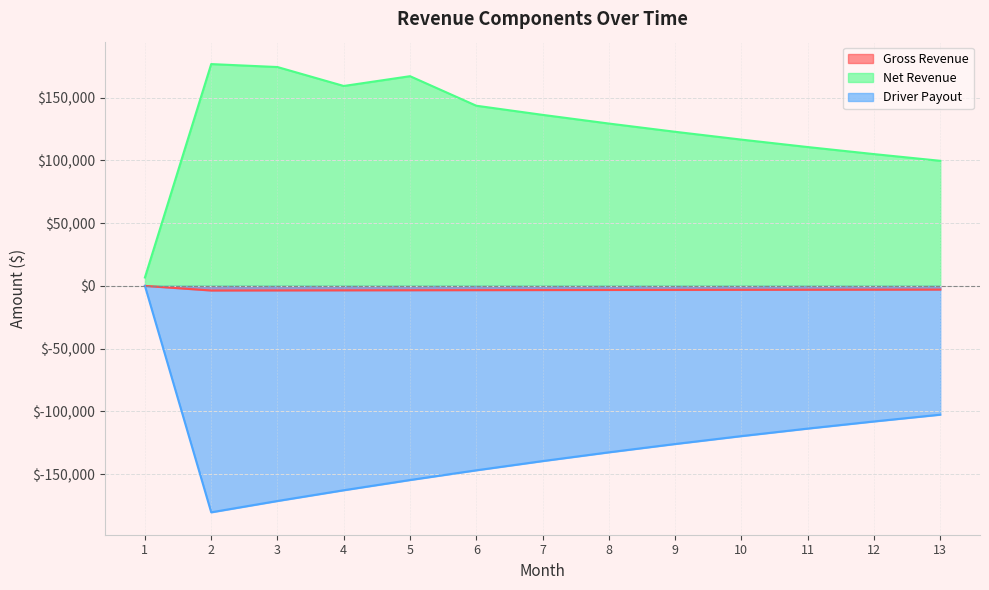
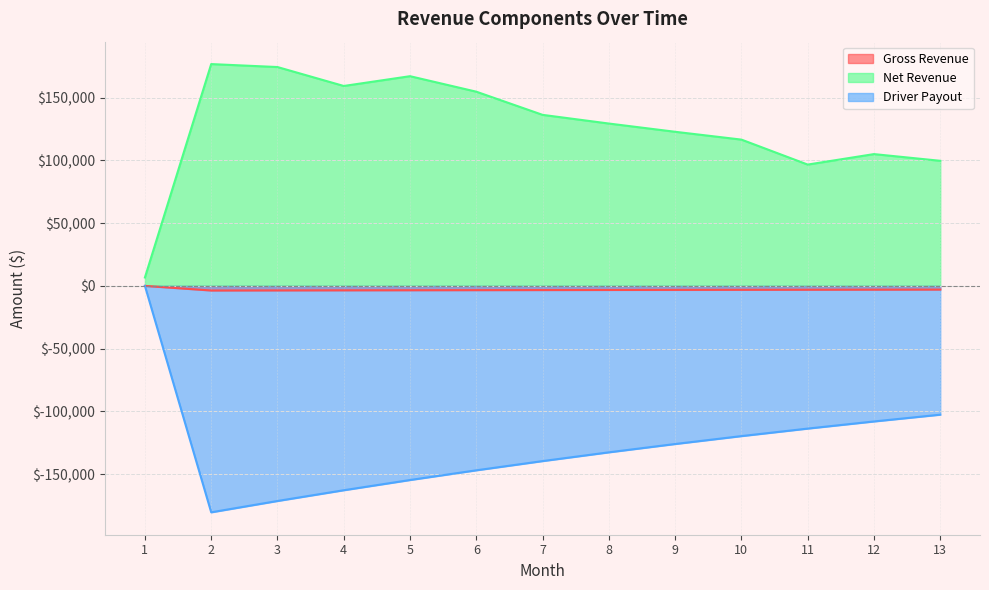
Net Revenue, 6: $144,000 -> $155,000
Net Revenue, 11: $111,000 -> $97,000
